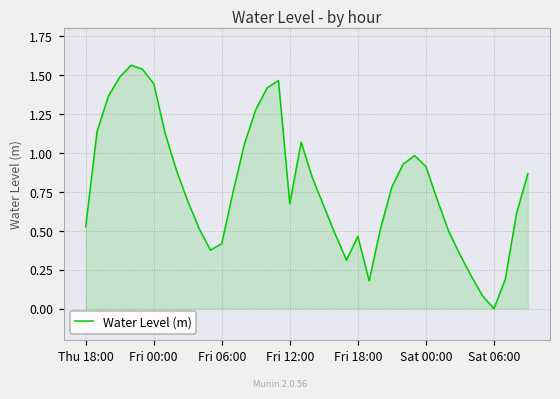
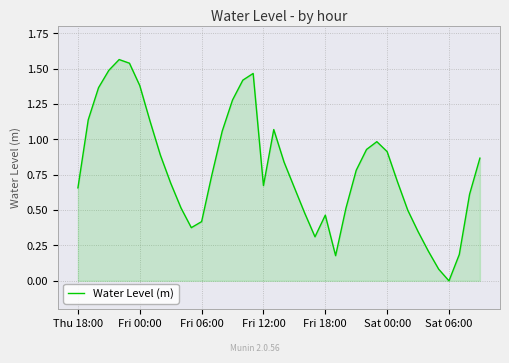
Thu 18:00: 0.53 -> 0.66
Fri 00:00: 1.44 -> 1.38
